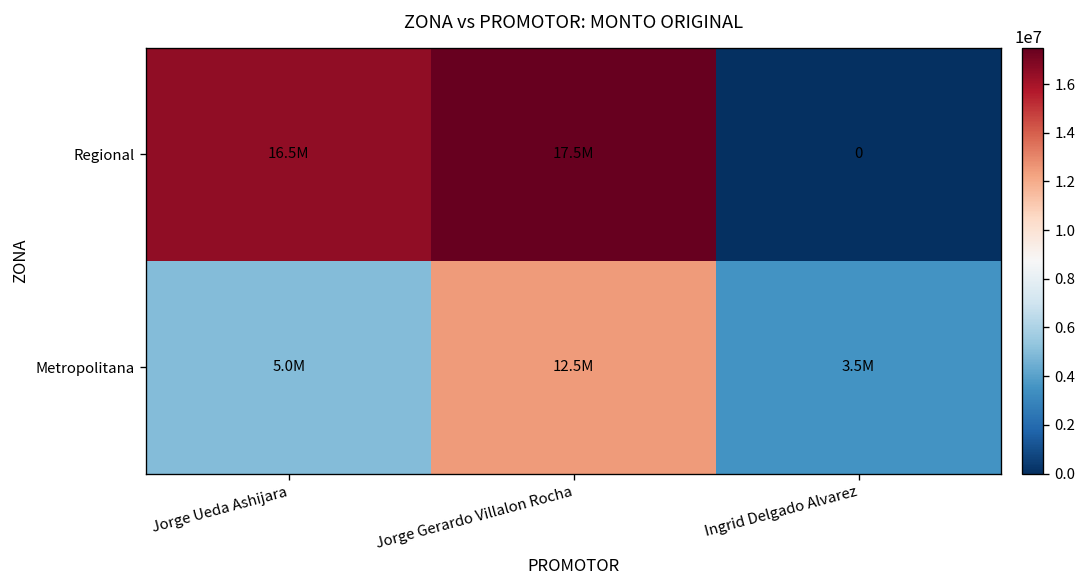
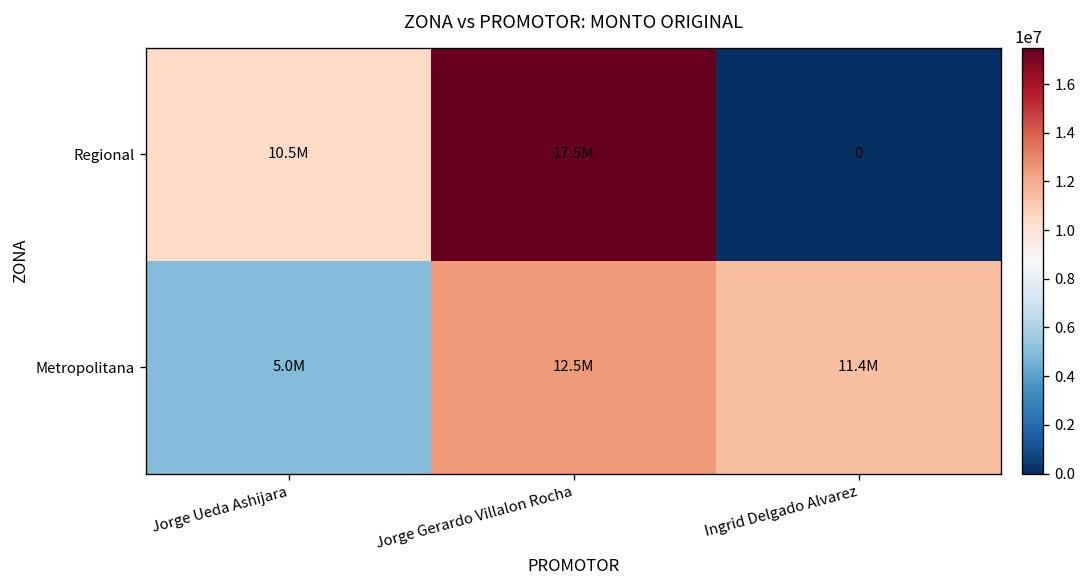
Regional, Jorge Ueda Ashijara: 16.5M -> 10.5M
Metropolitana, Ingrid Delgado Alvarez: 3.5M -> 11.4M
